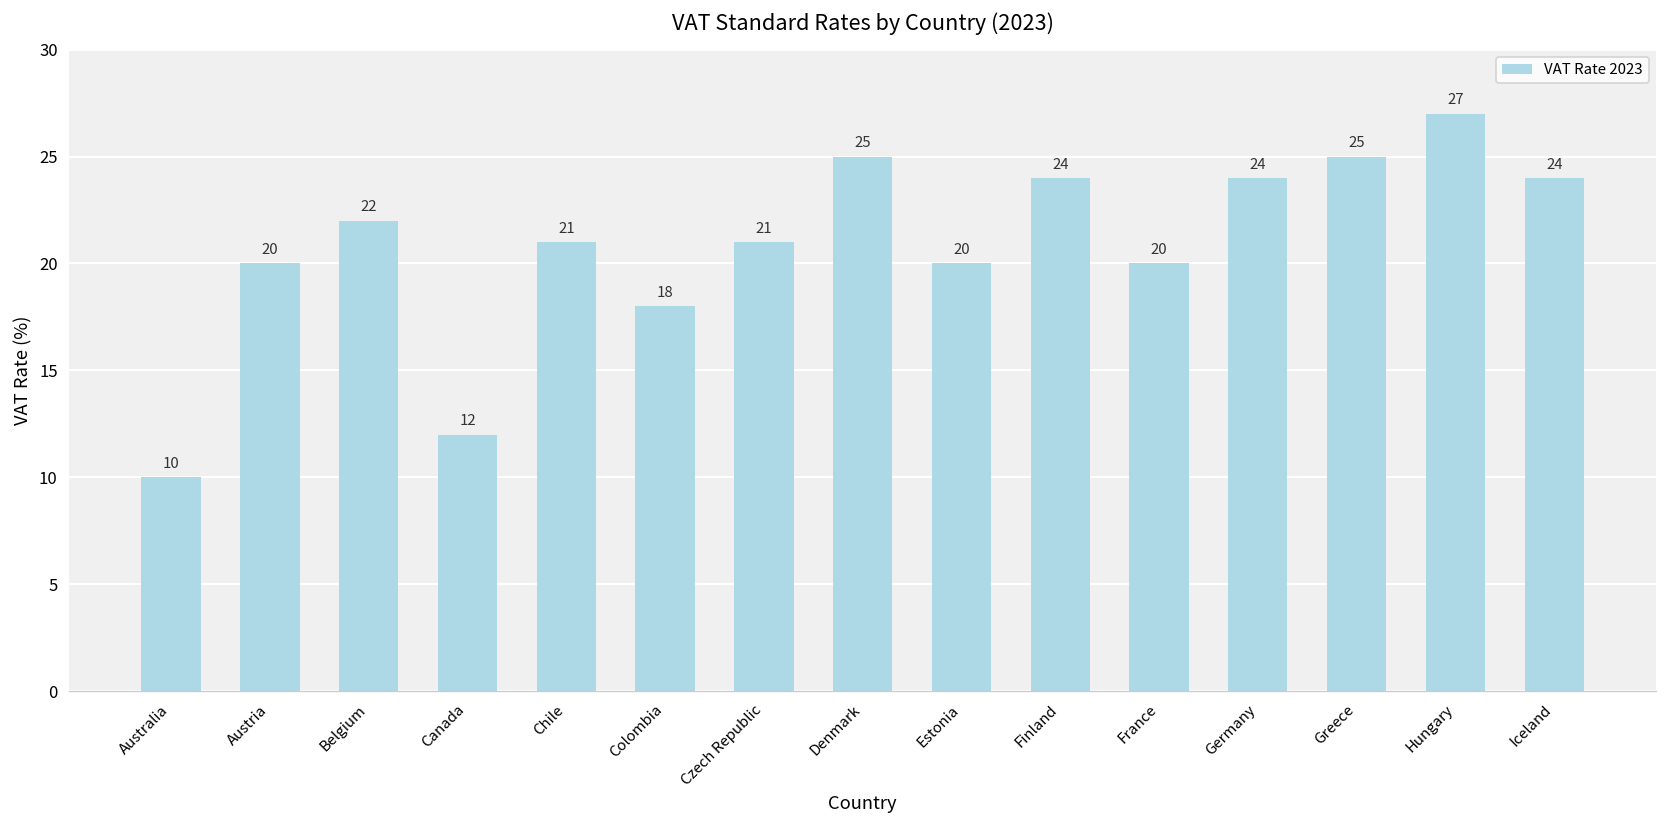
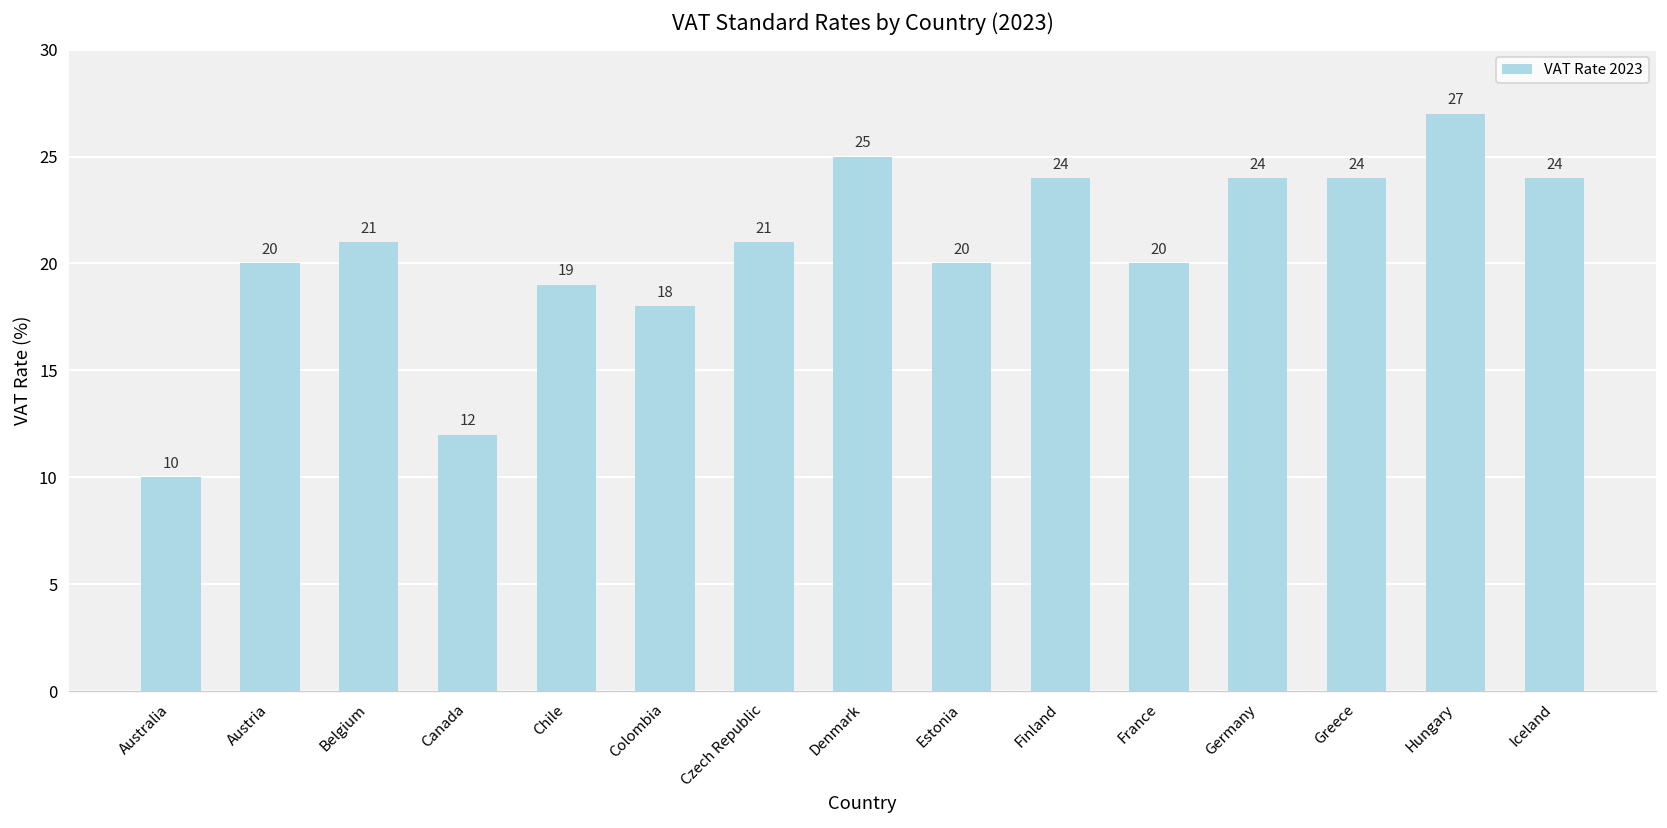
Belgium: 22 -> 21
Chile: 21 -> 19
Greece: 25 -> 24
